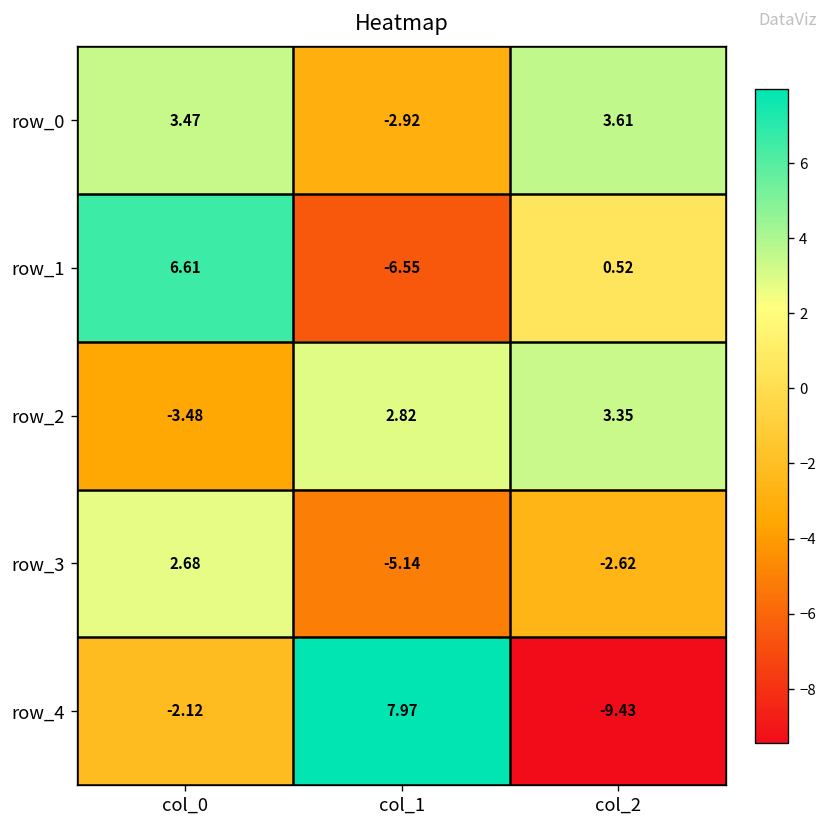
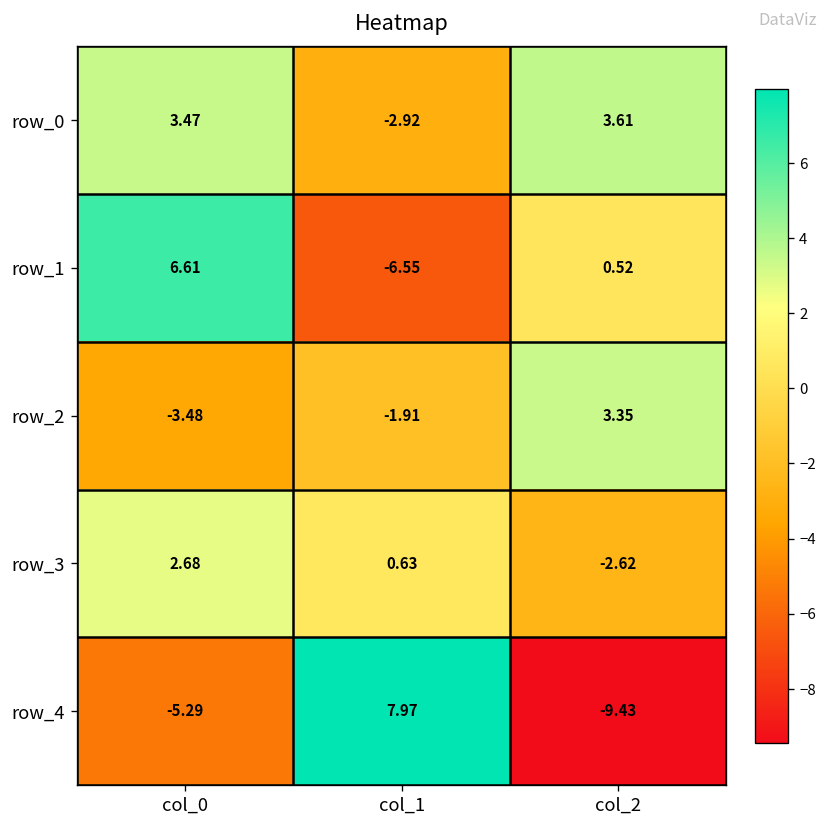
row_2, col_1: 2.82 -> -1.91
row_3, col_1: -5.14 -> 0.63
row_4, col_0: -2.12 -> -5.29
